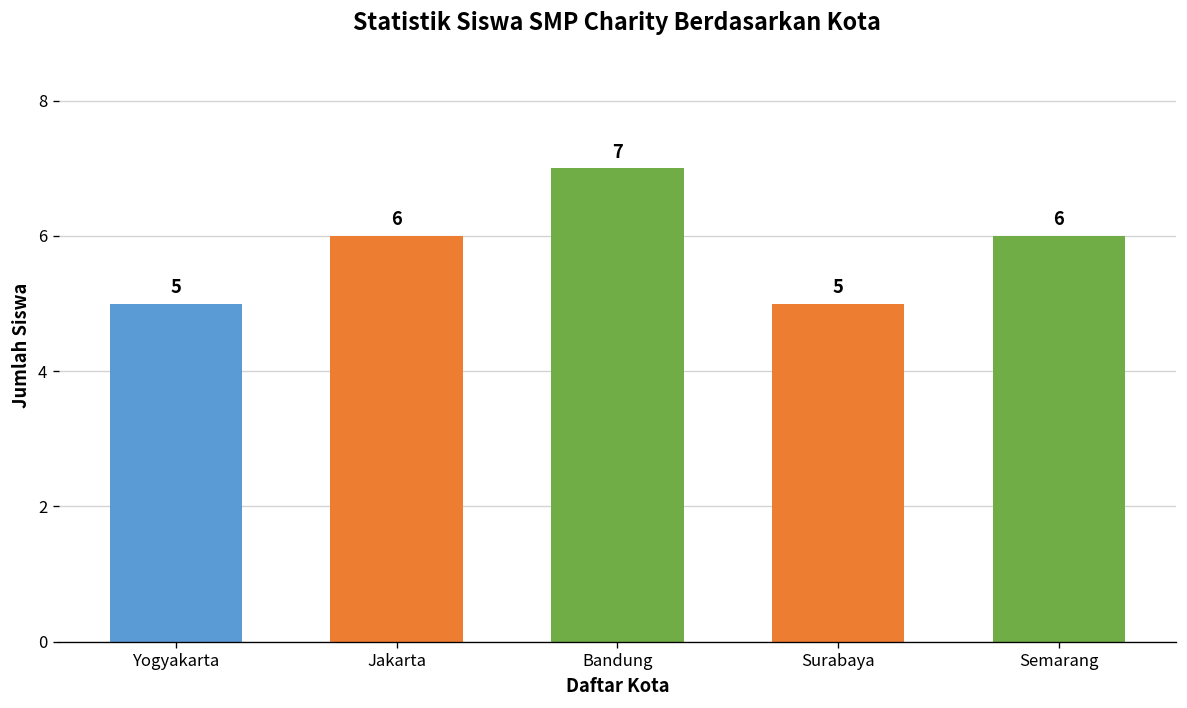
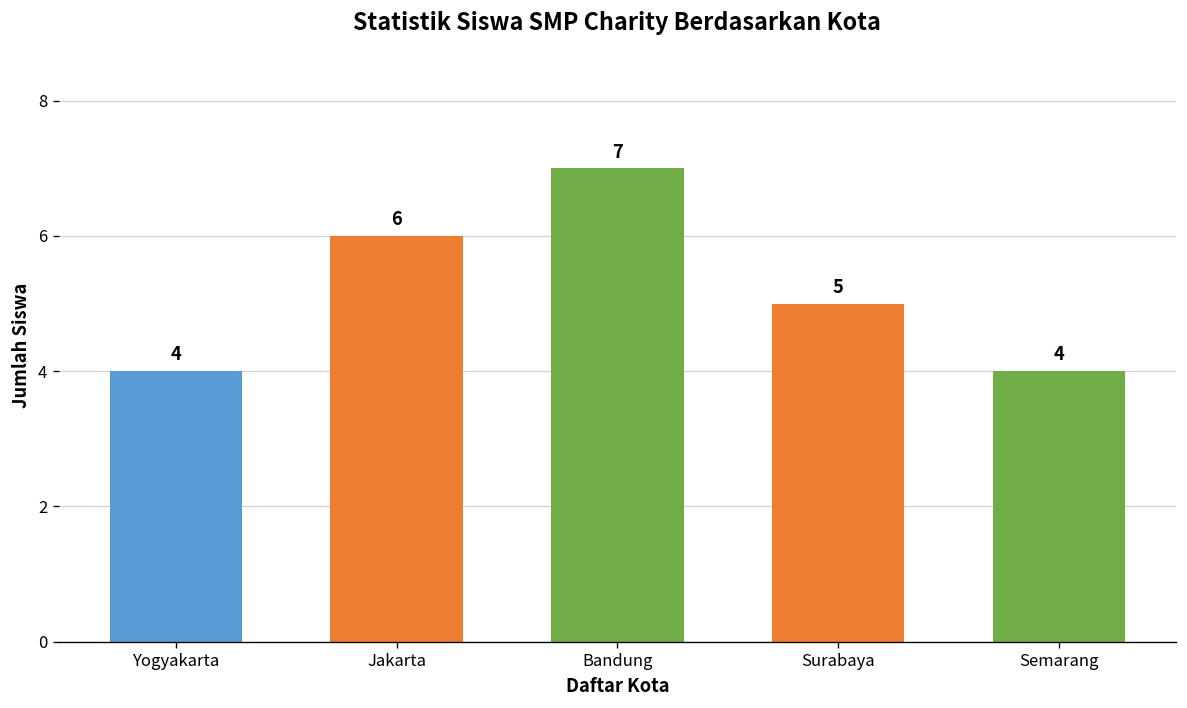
Yogyakarta: 5 -> 4
Semarang: 6 -> 4
